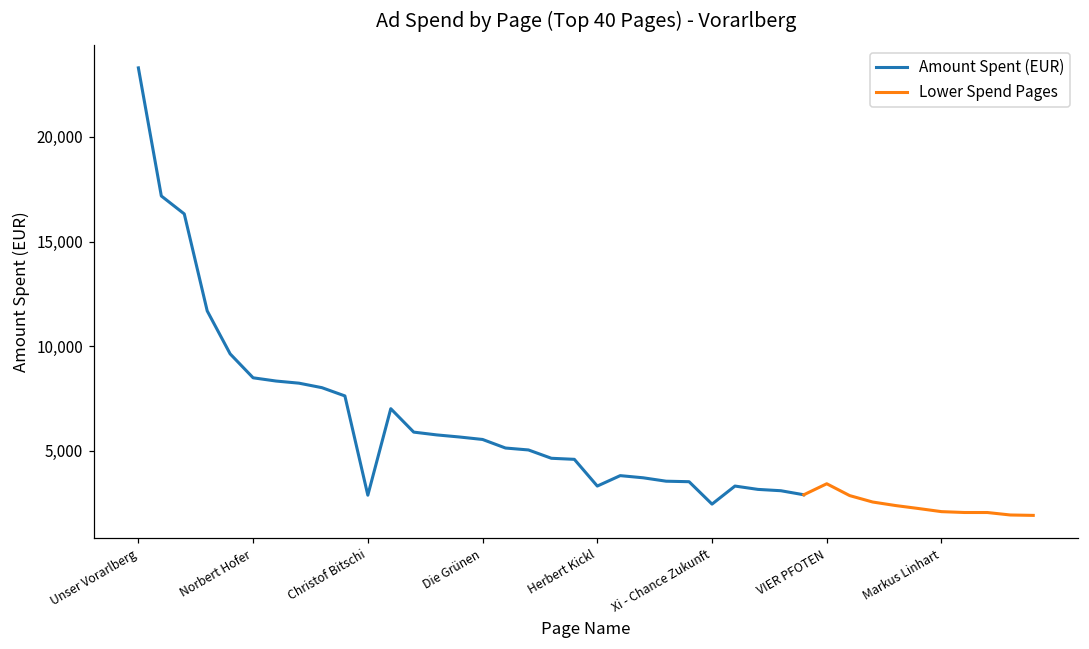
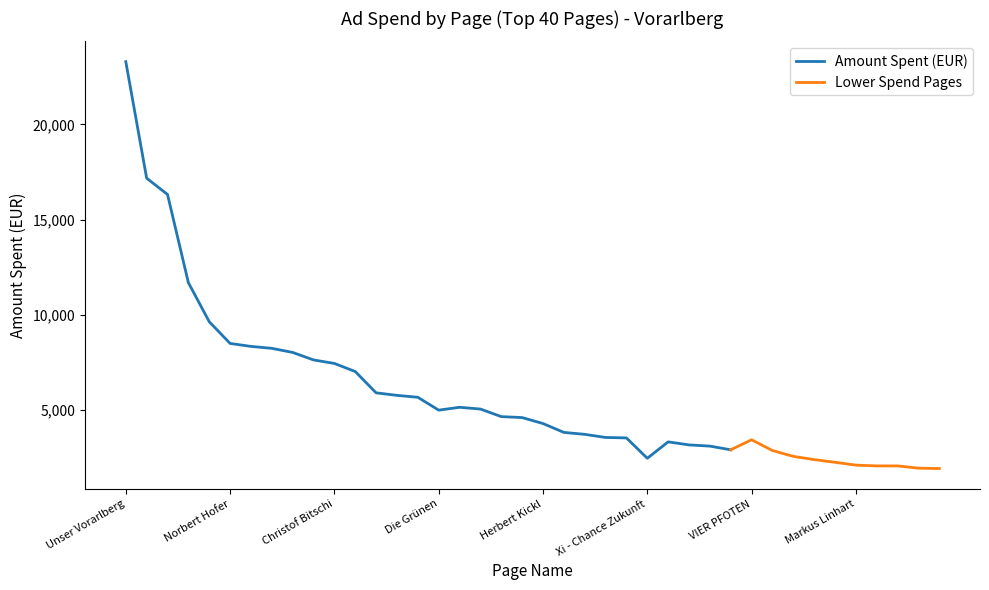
Amount Spent (EUR), Christof Bitschi: 2,900 -> 7,400
Amount Spent (EUR), Die Grünen: 5,500 -> 5,000
Amount Spent (EUR), Herbert Kickl: 3,300 -> 4,300
